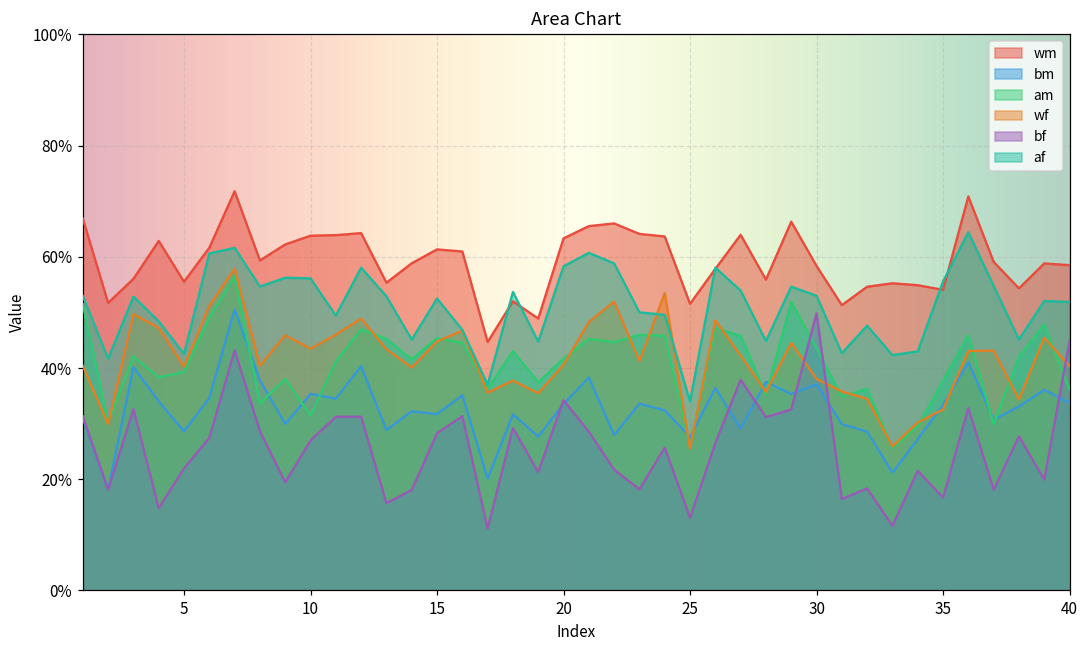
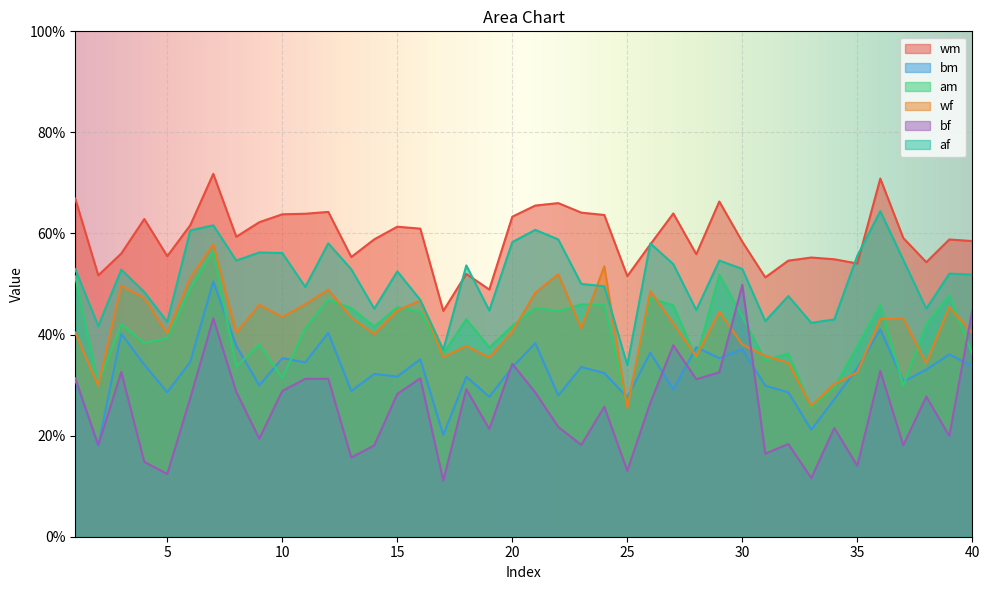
bf, 5: 22% -> 12%
bf, 10: 27% -> 29%
bf, 35: 17% -> 14%
